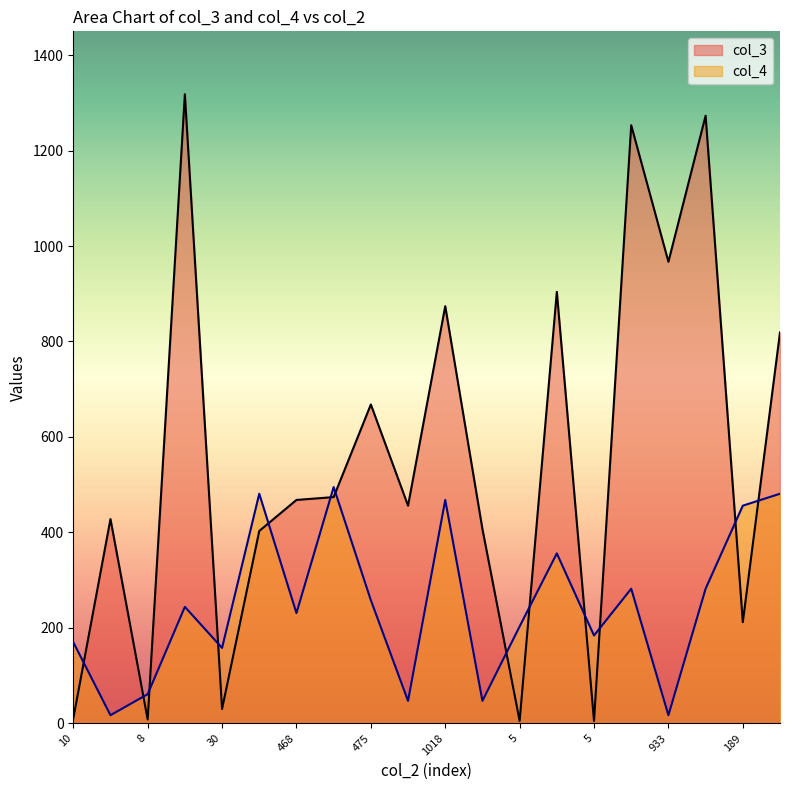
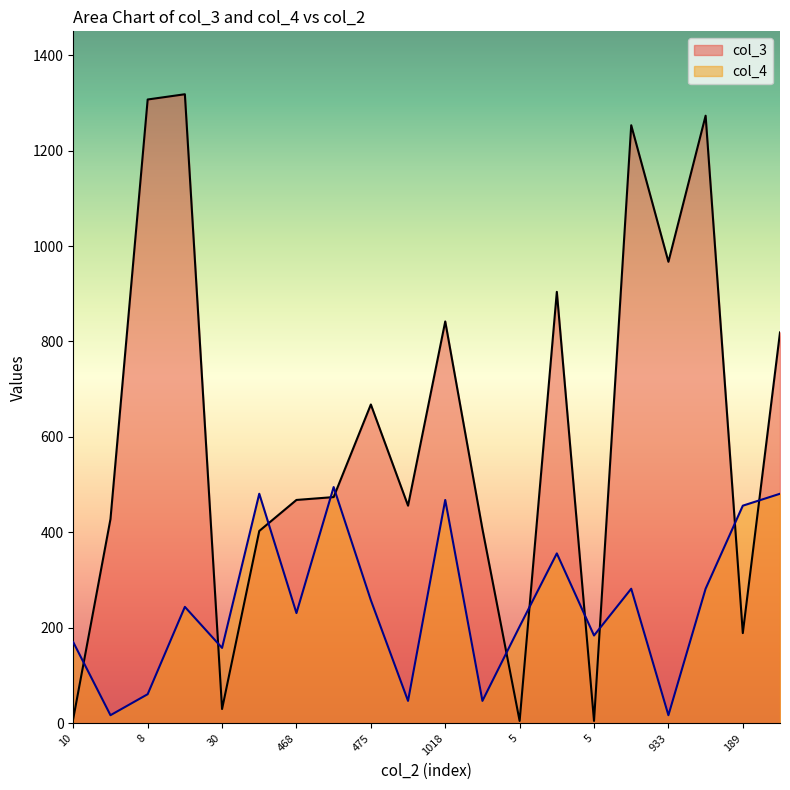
col_3, 8: 10 -> 1310
col_3, 1018: 870 -> 840
col_3, 189: 210 -> 190
